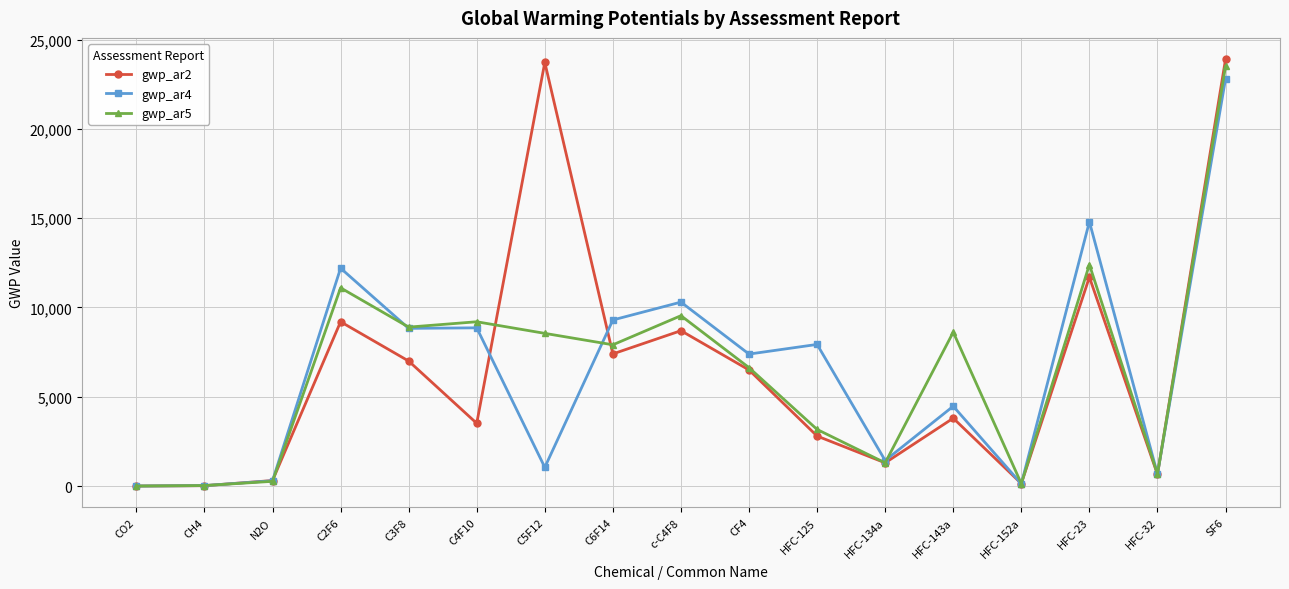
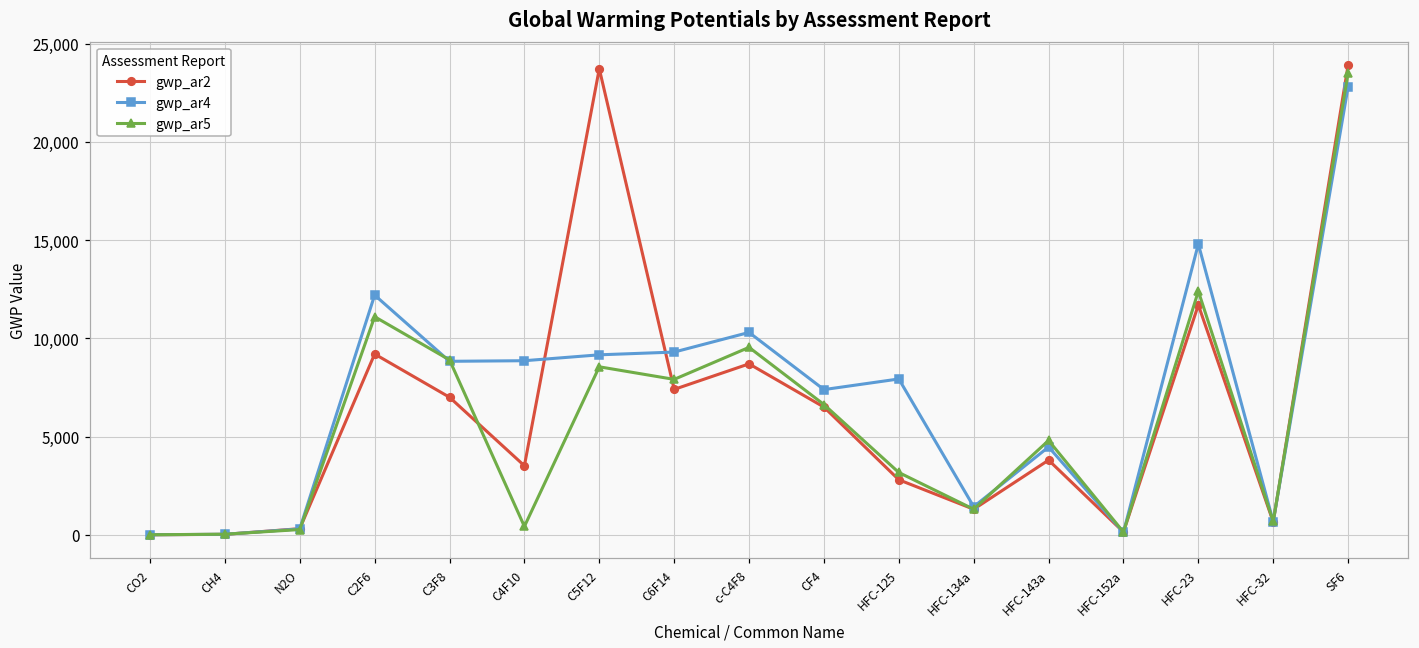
gwp_ar5, C4F10: 9,200 -> 400
gwp_ar4, C5F12: 1,000 -> 9,200
gwp_ar5, HFC-143a: 8,600 -> 4,800
